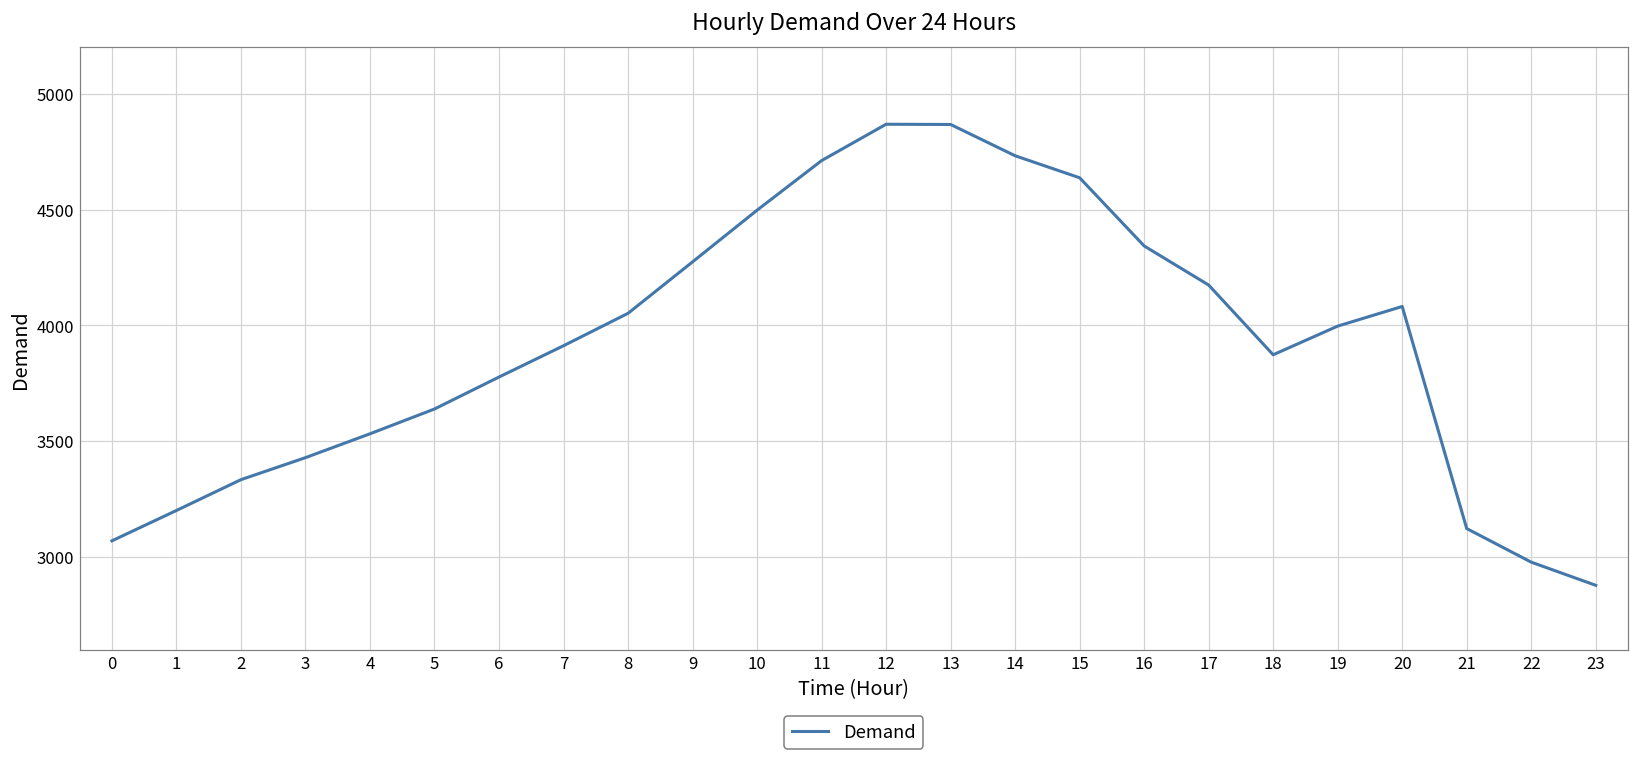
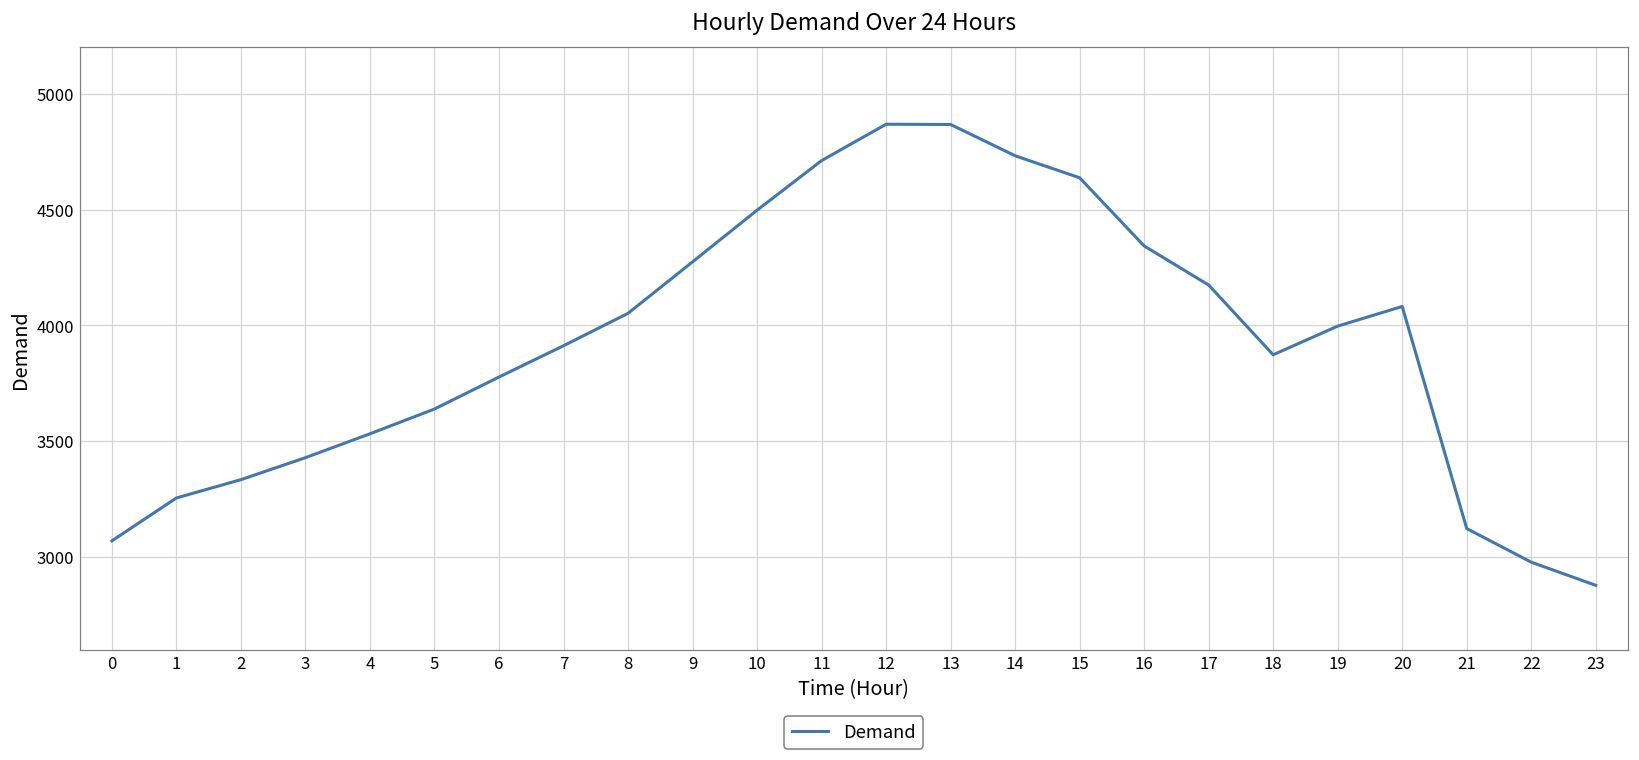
1: 3200 -> 3260
